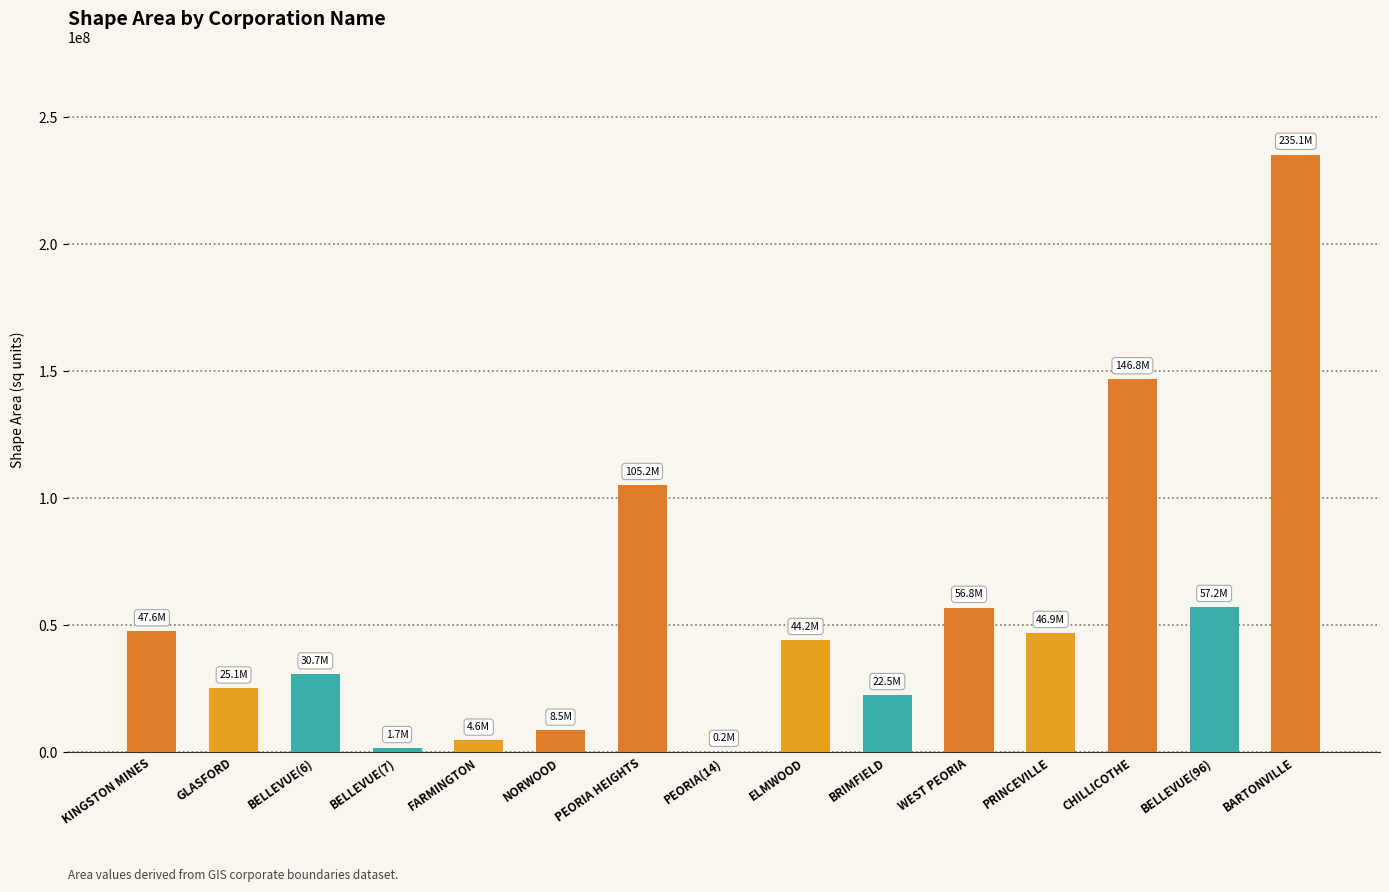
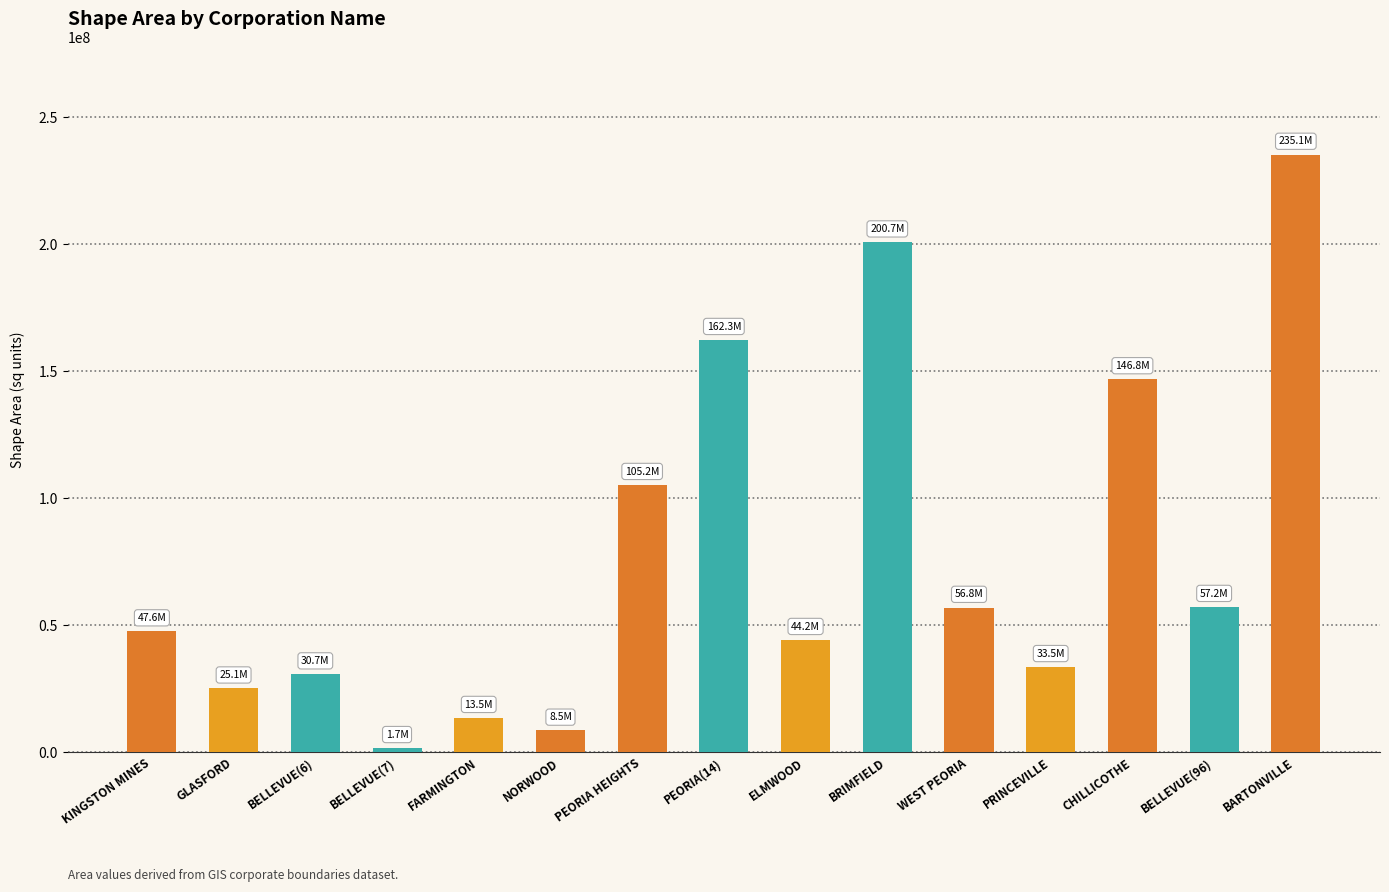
FARMINGTON: 4.6M -> 13.5M
PEORIA(14): 0.2M -> 162.3M
BRIMFIELD: 22.5M -> 200.7M
PRINCEVILLE: 46.9M -> 33.5M
